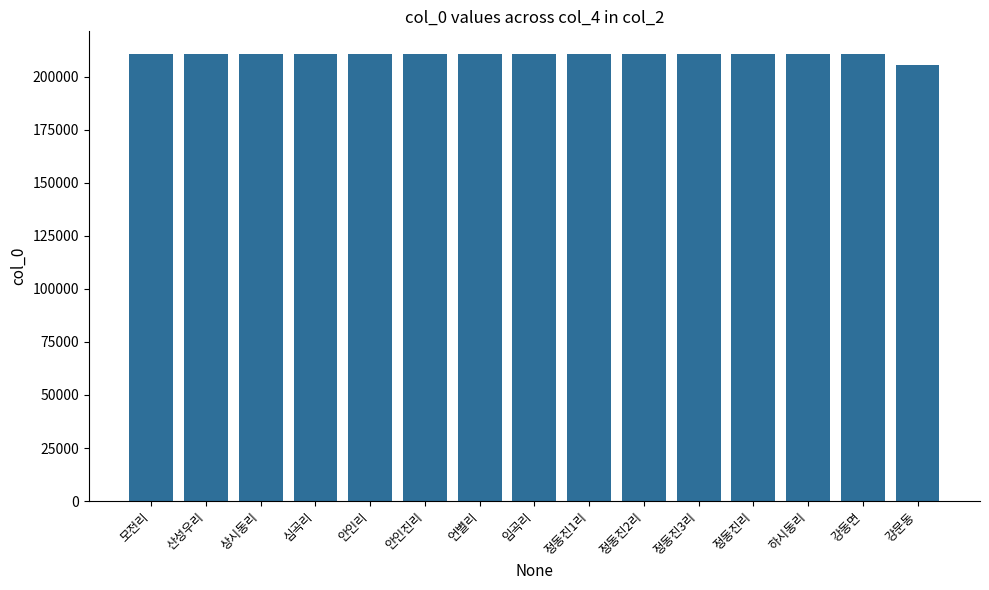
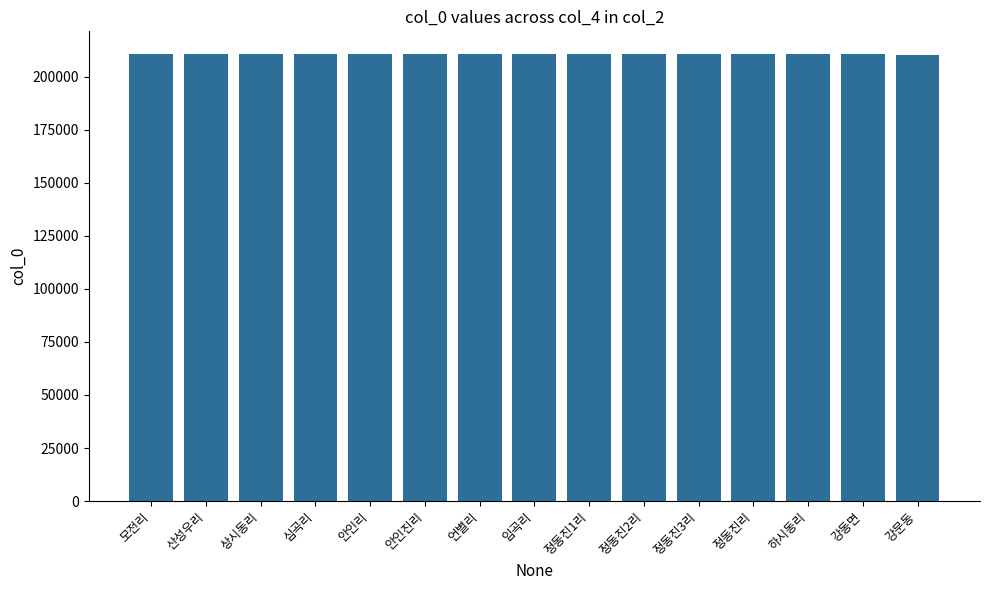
강문동: 206000 -> 210000
